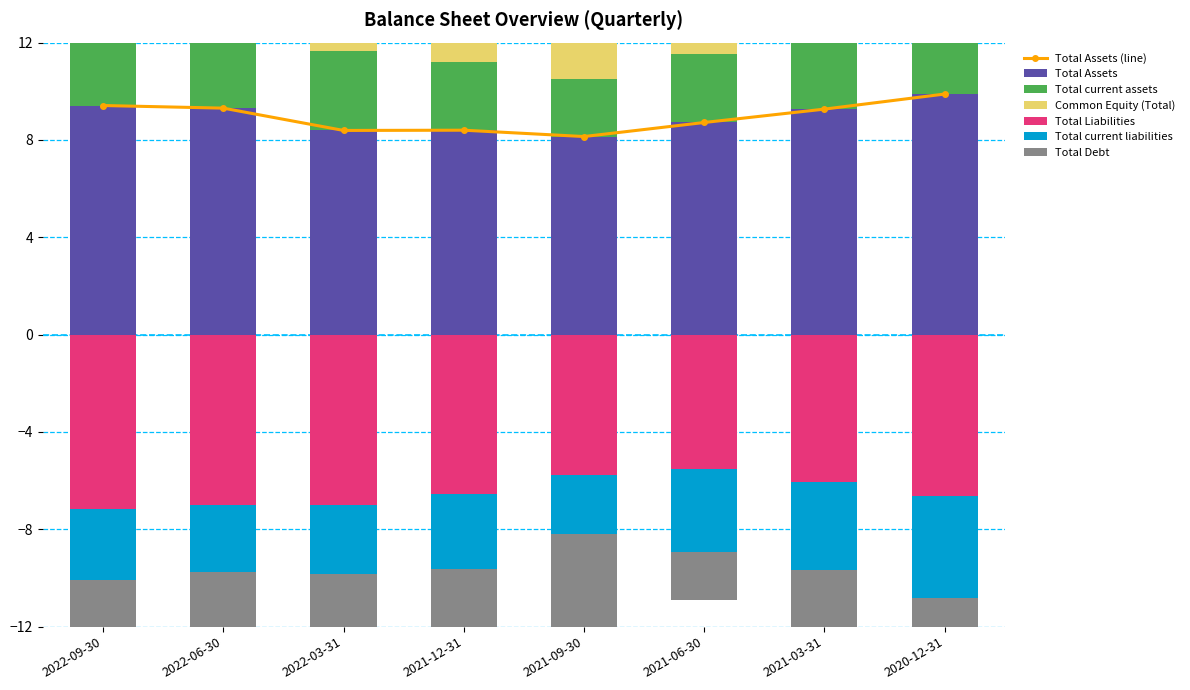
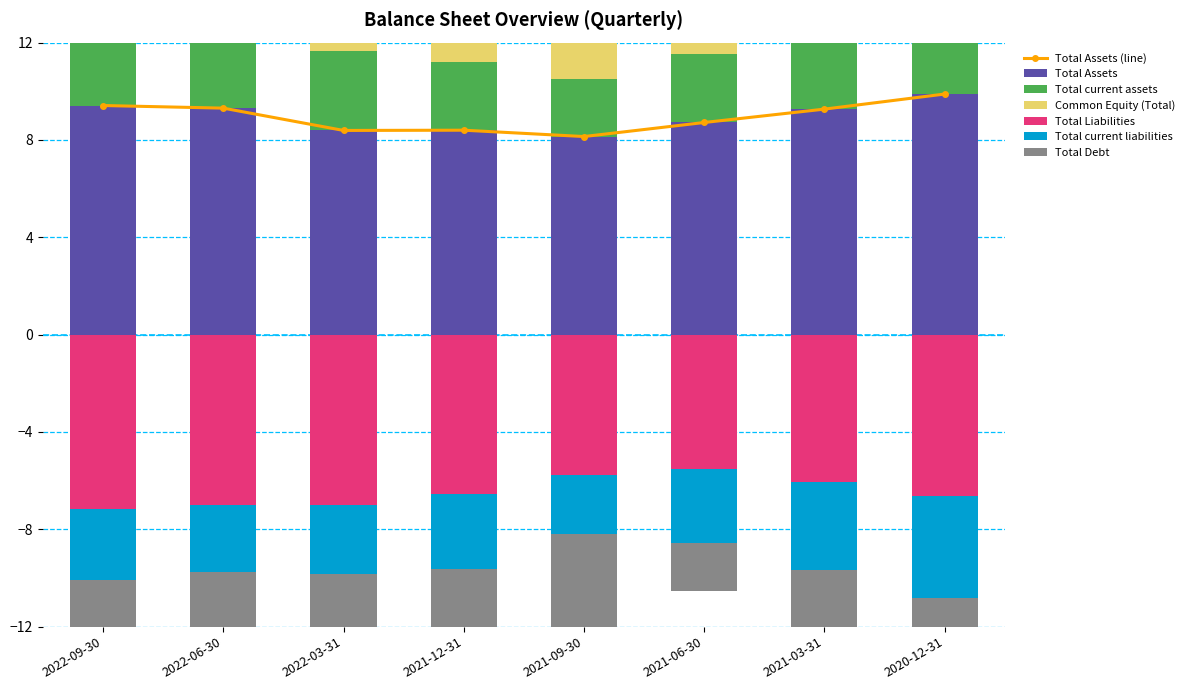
Total current liabilities, 2021-06-30: -3.4 -> -3.0
